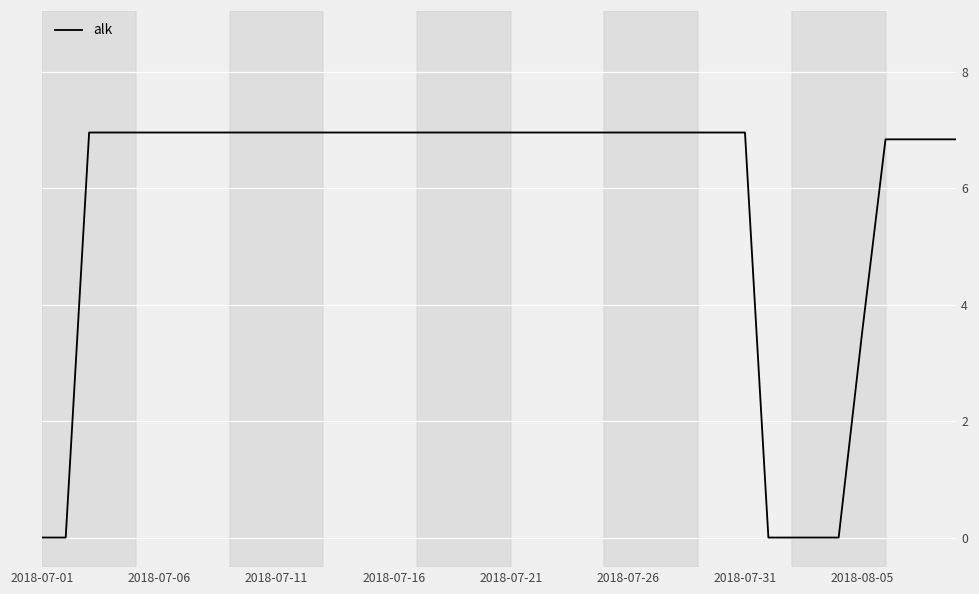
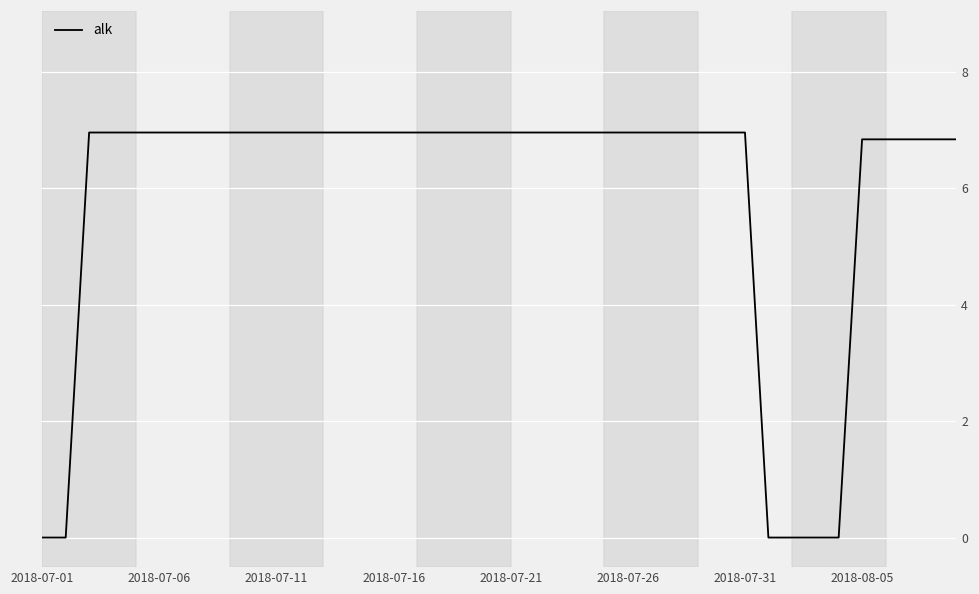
2018-08-05: 3.5 -> 6.8
